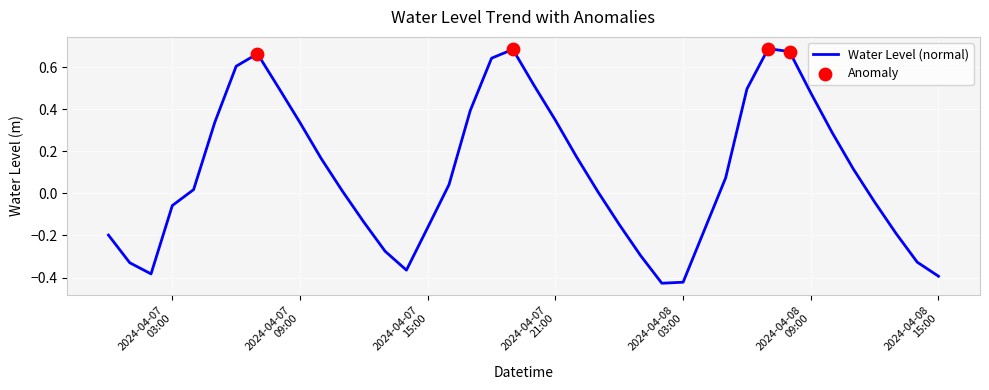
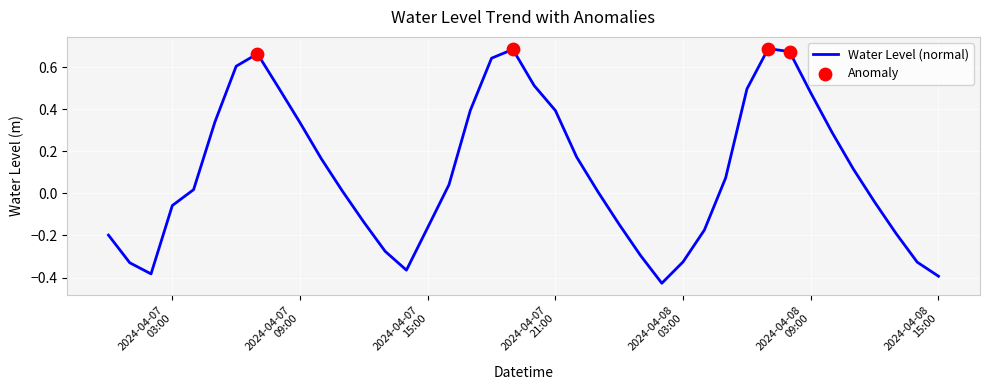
Water Level (normal), 2024-04-07 21:00: 0.35 -> 0.39
Water Level (normal), 2024-04-08 03:00: -0.42 -> -0.33
